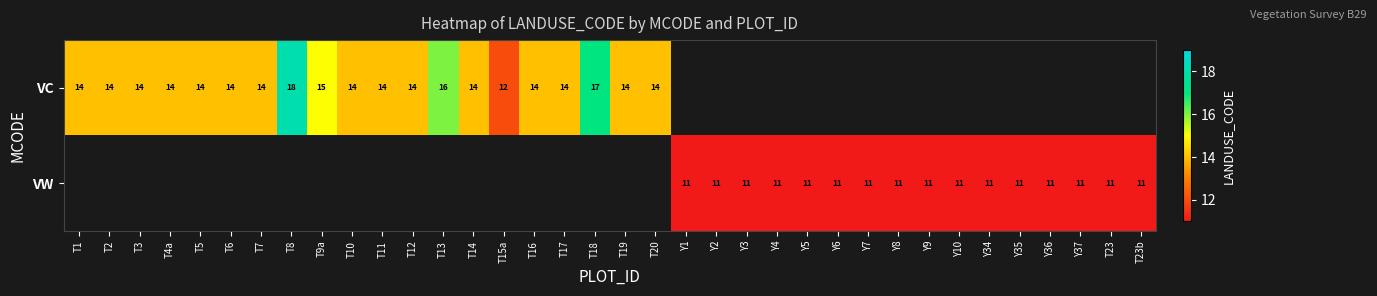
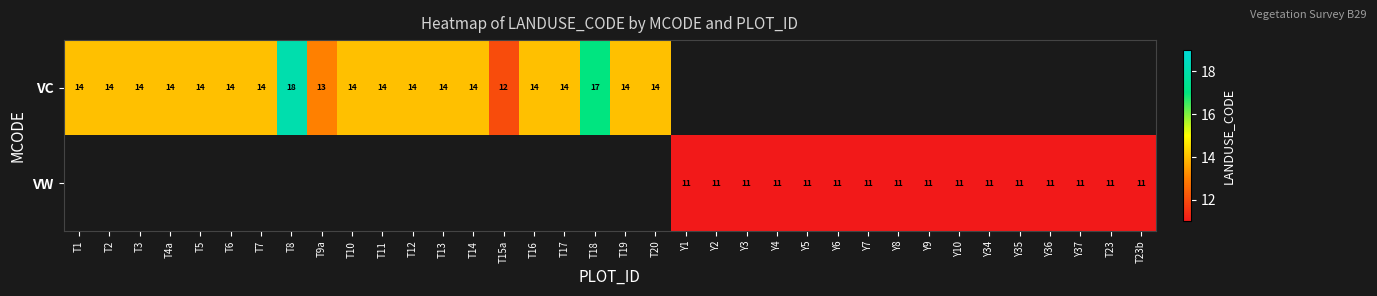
VC, T9a: 15 -> 13
VC, T13: 16 -> 14
